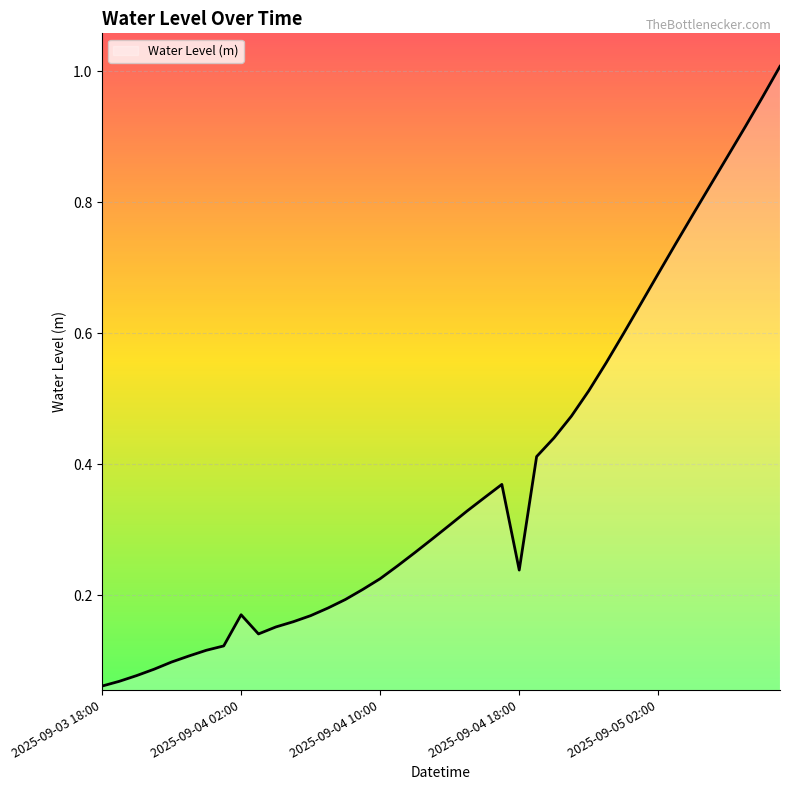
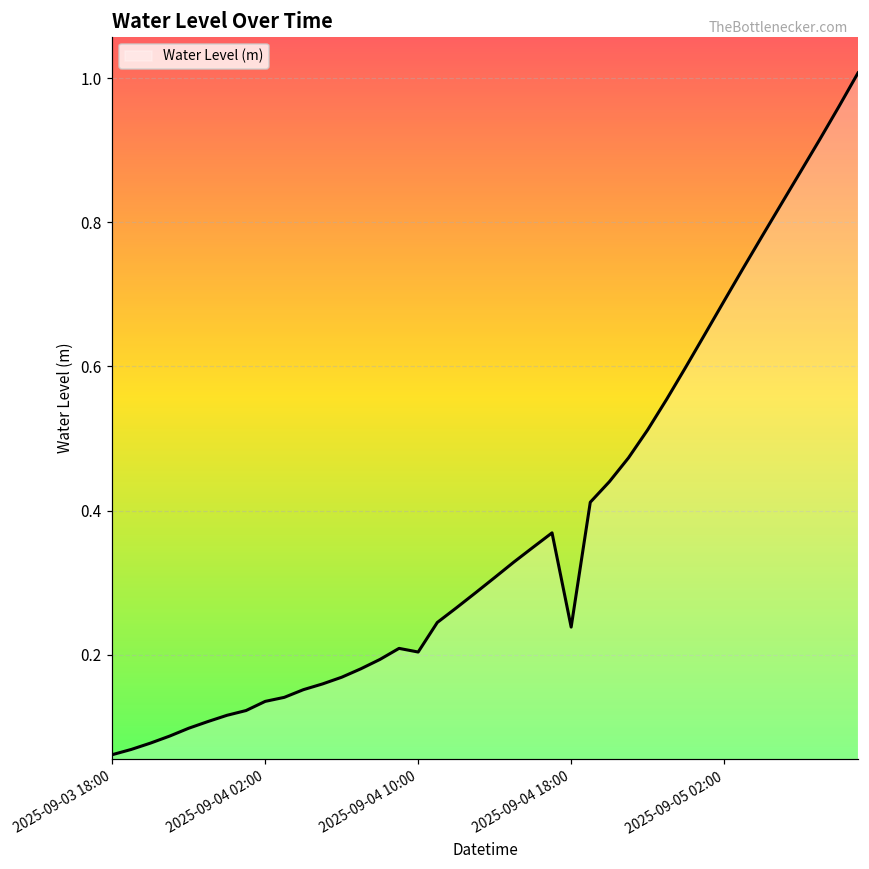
2025-09-04 02:00: 0.17 -> 0.14
2025-09-04 10:00: 0.23 -> 0.20
